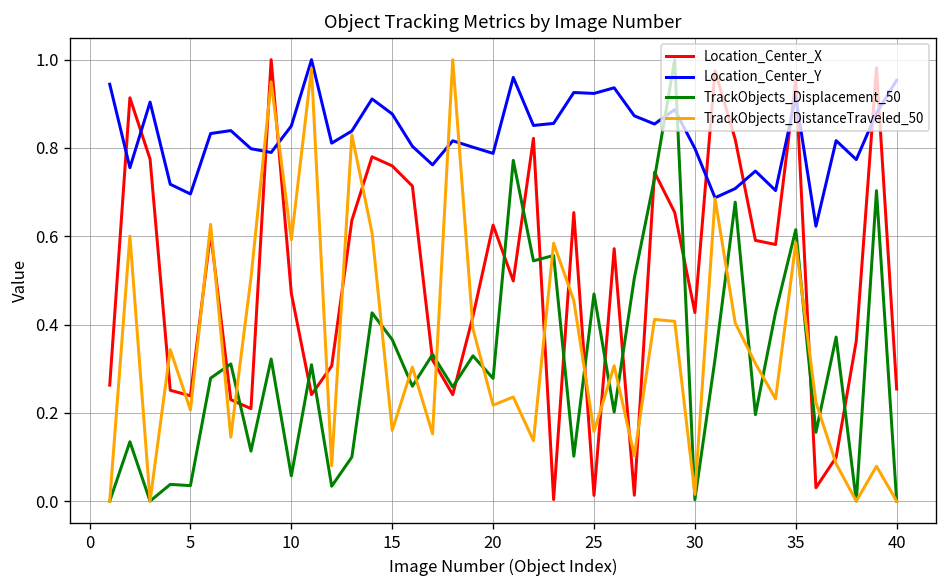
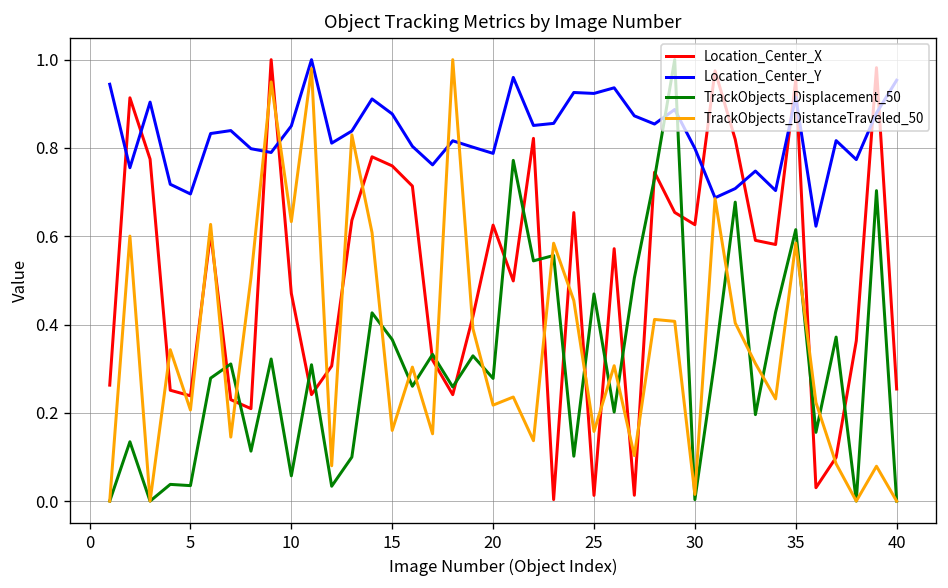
TrackObjects_DistanceTraveled_50, 10: 0.59 -> 0.63
Location_Center_X, 30: 0.43 -> 0.63
